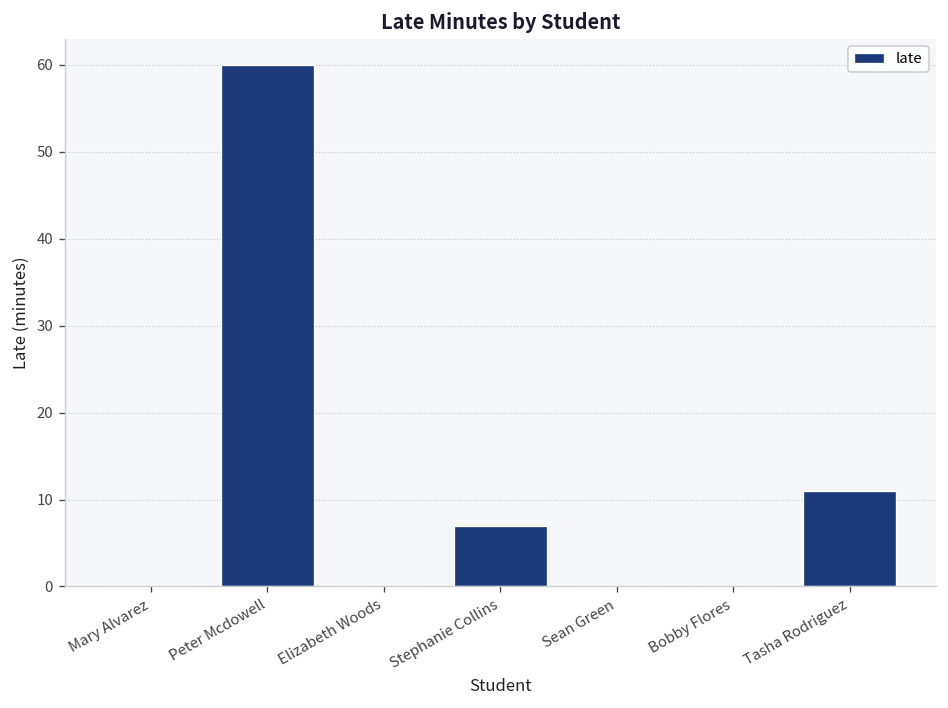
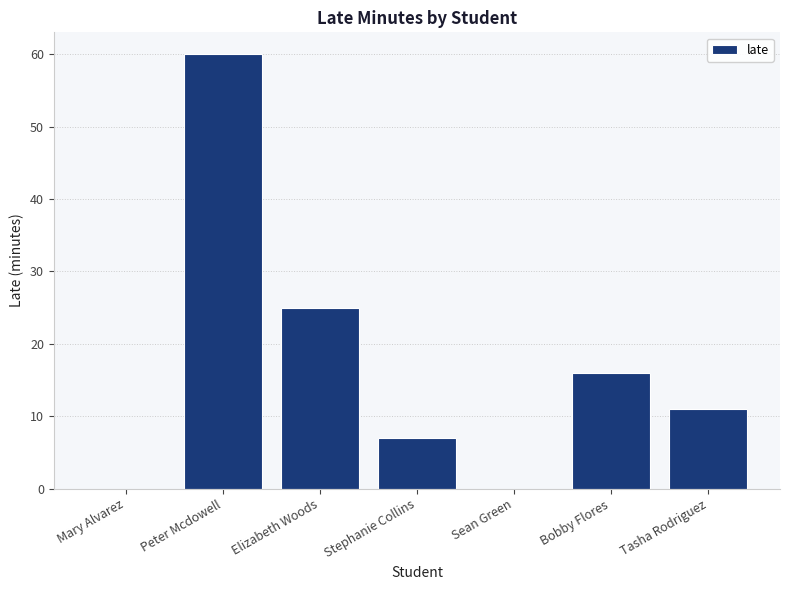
Elizabeth Woods: 0 -> 25
Bobby Flores: 0 -> 16
